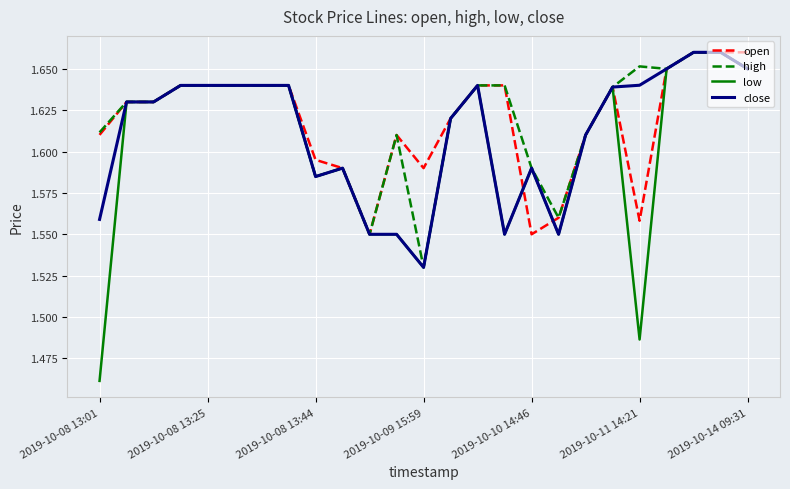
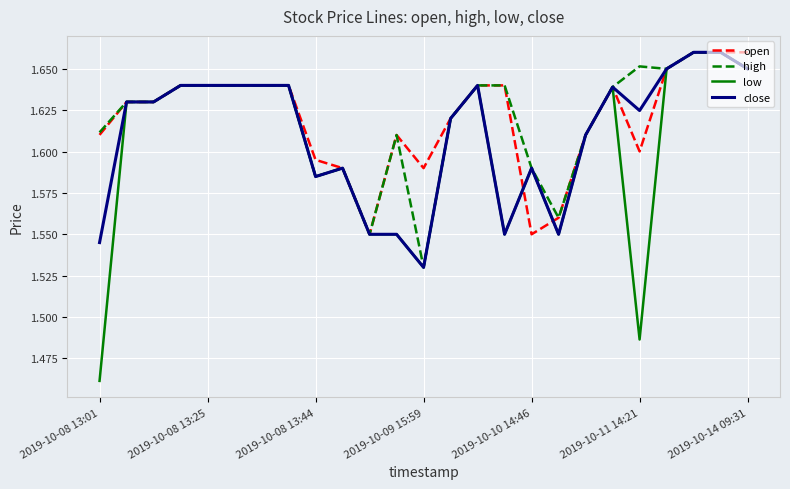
close, 2019-10-08 13:01: 1.559 -> 1.545
open, 2019-10-11 14:21: 1.558 -> 1.600
close, 2019-10-11 14:21: 1.640 -> 1.625
